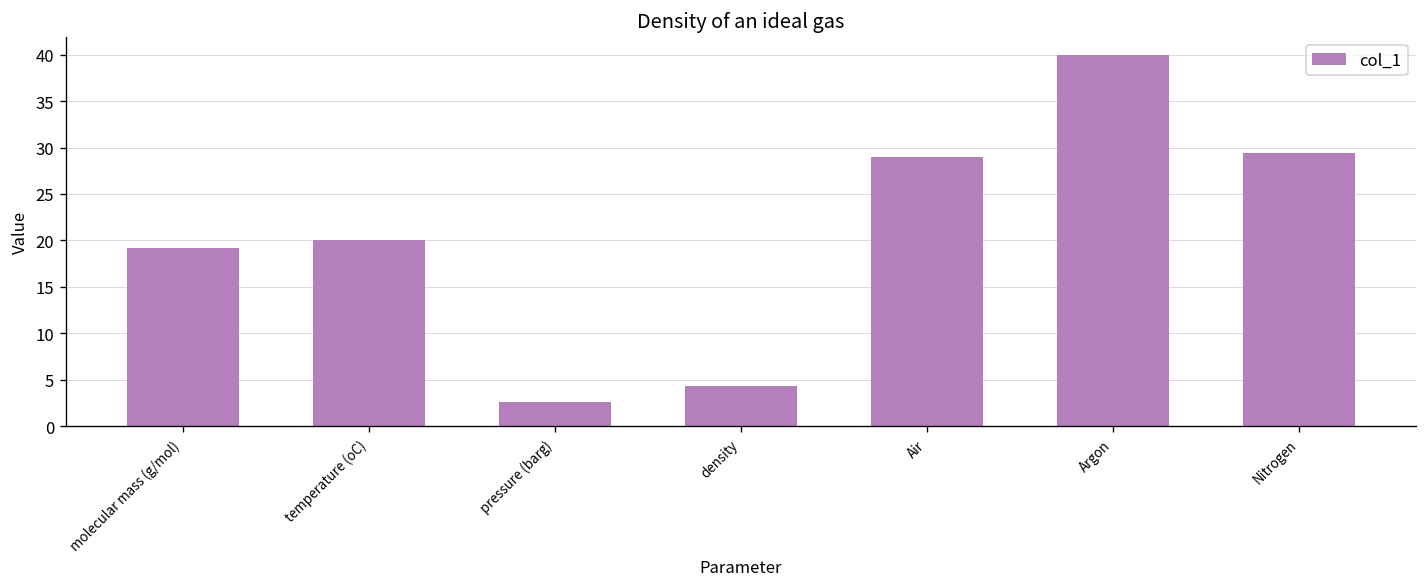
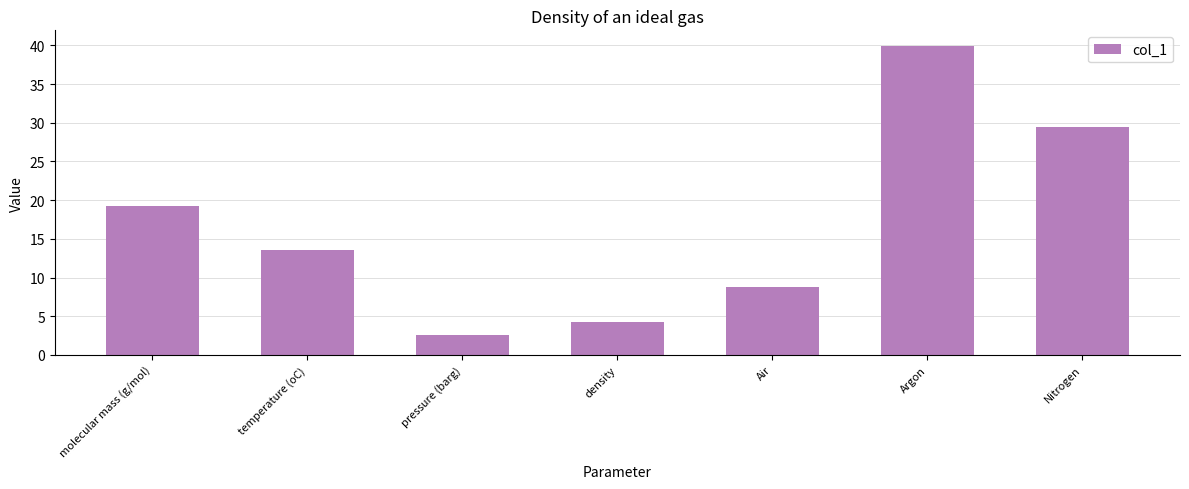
temperature (oC): 20 -> 14
Air: 29 -> 9
